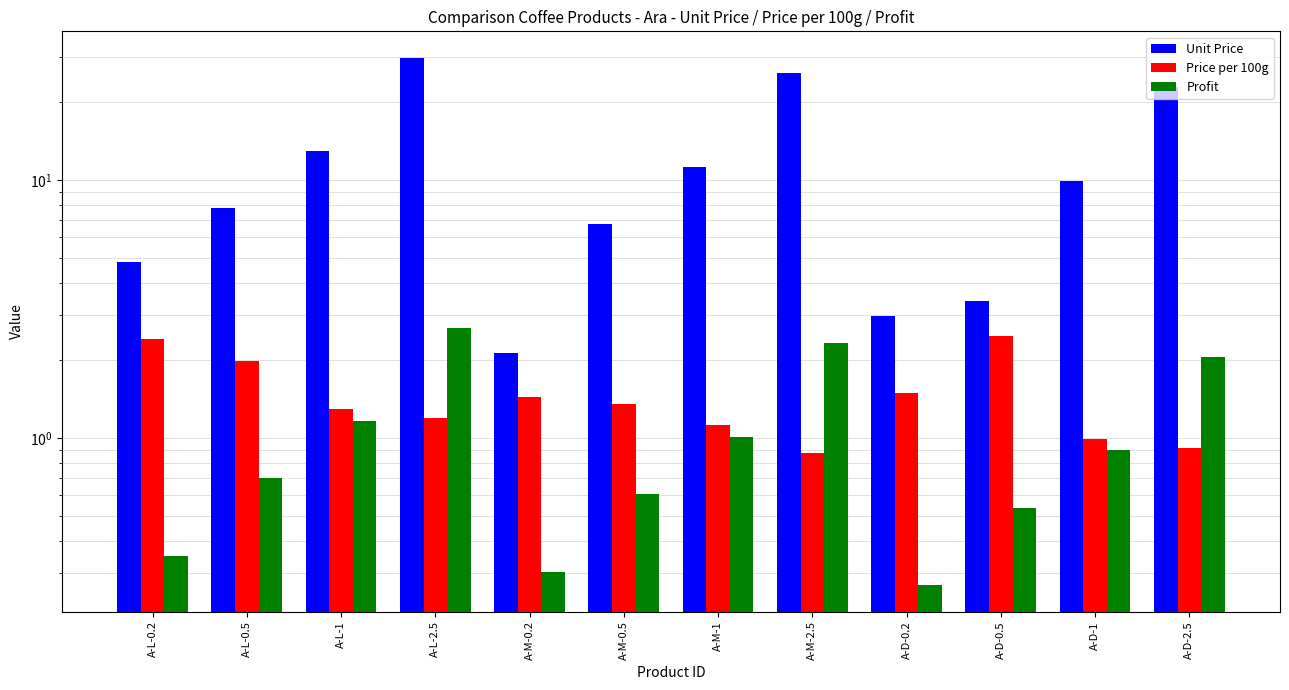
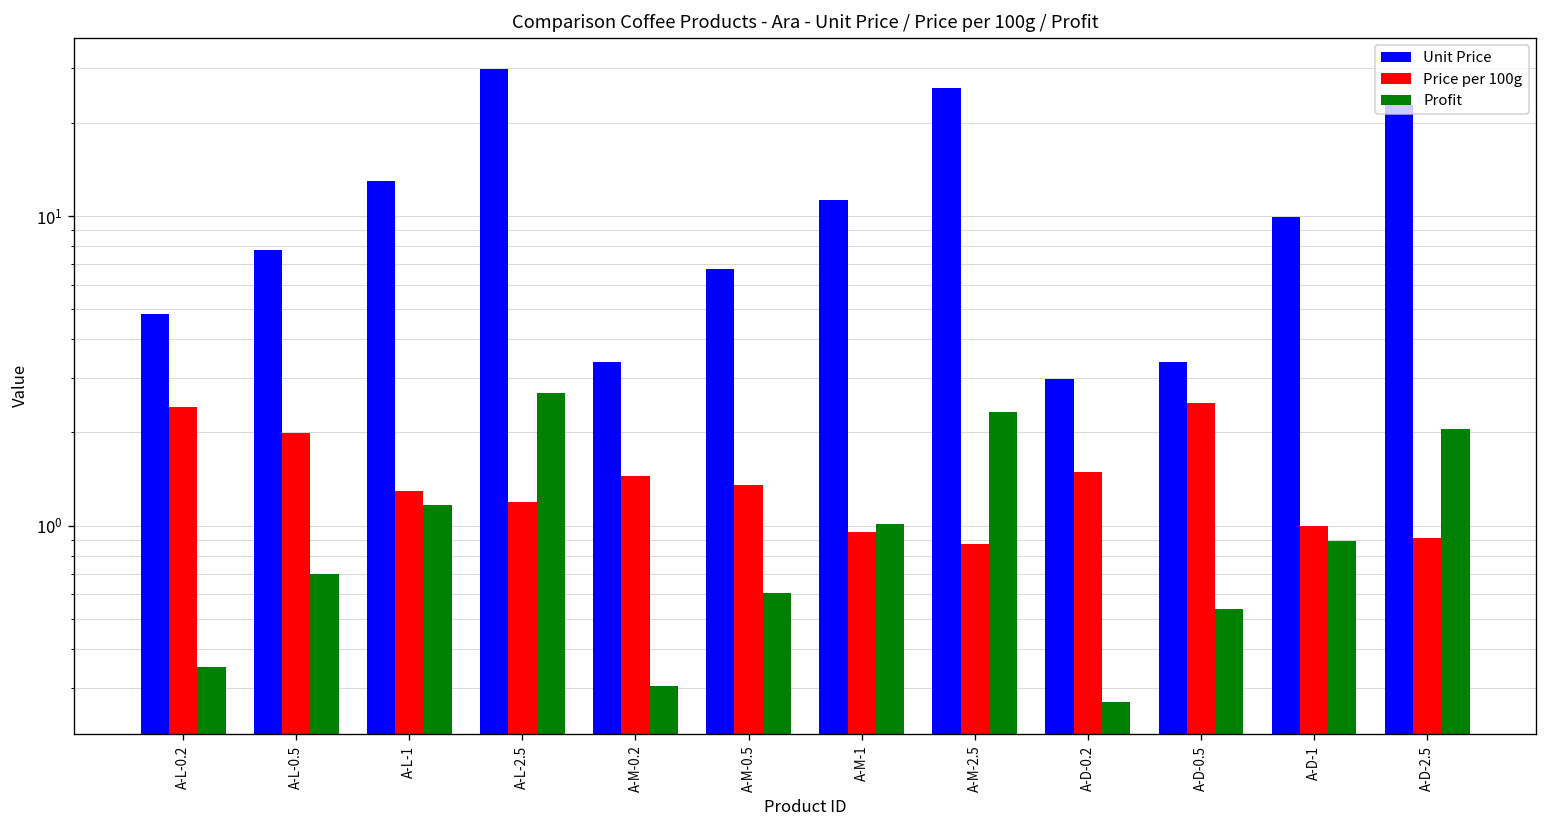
Unit Price, A-M-0.2: 2.1 -> 3.4
Price per 100g, A-M-1: 1.1 -> 0.96
